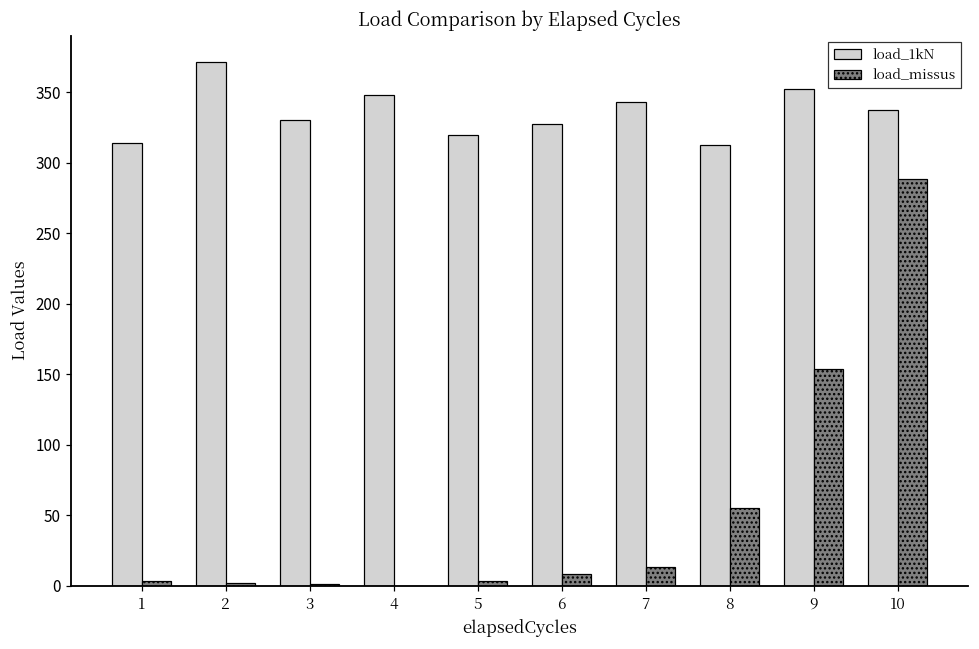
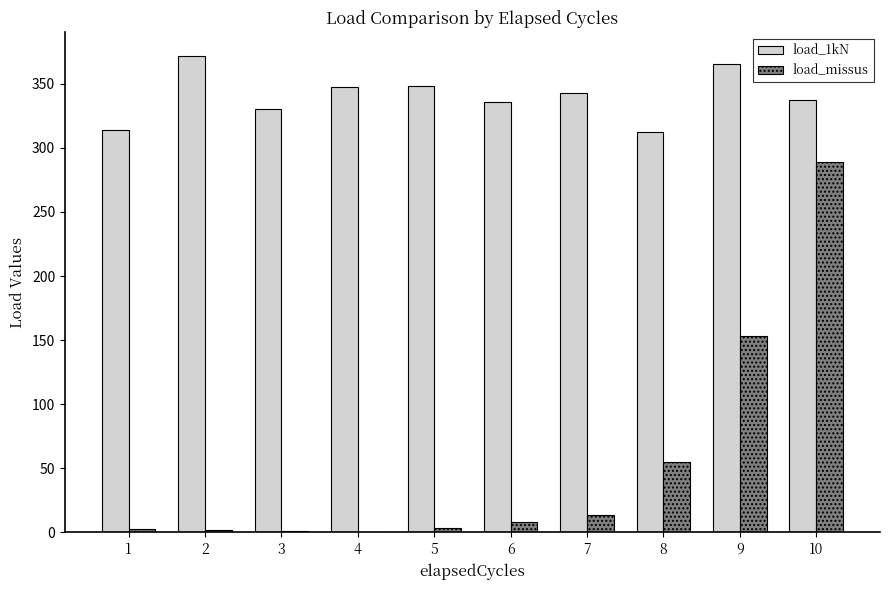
load_1kN, 5: 320 -> 349
load_1kN, 6: 327 -> 336
load_1kN, 9: 352 -> 366
